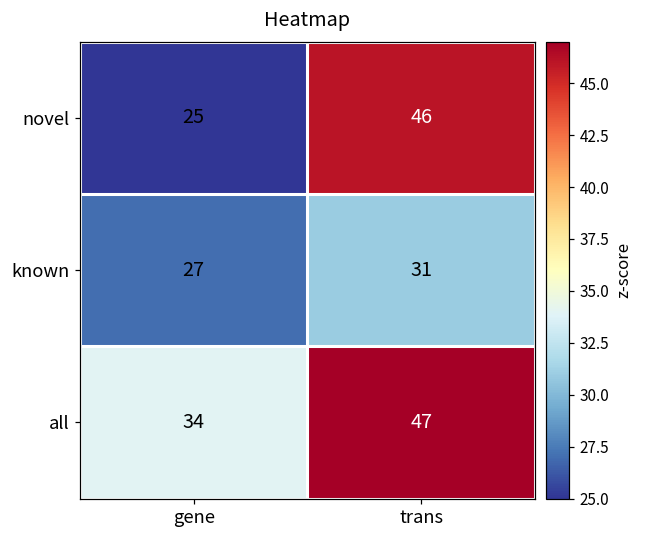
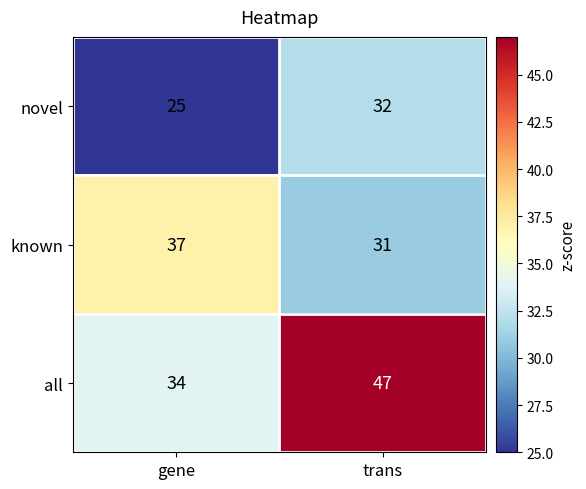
novel, trans: 46 -> 32
known, gene: 27 -> 37
